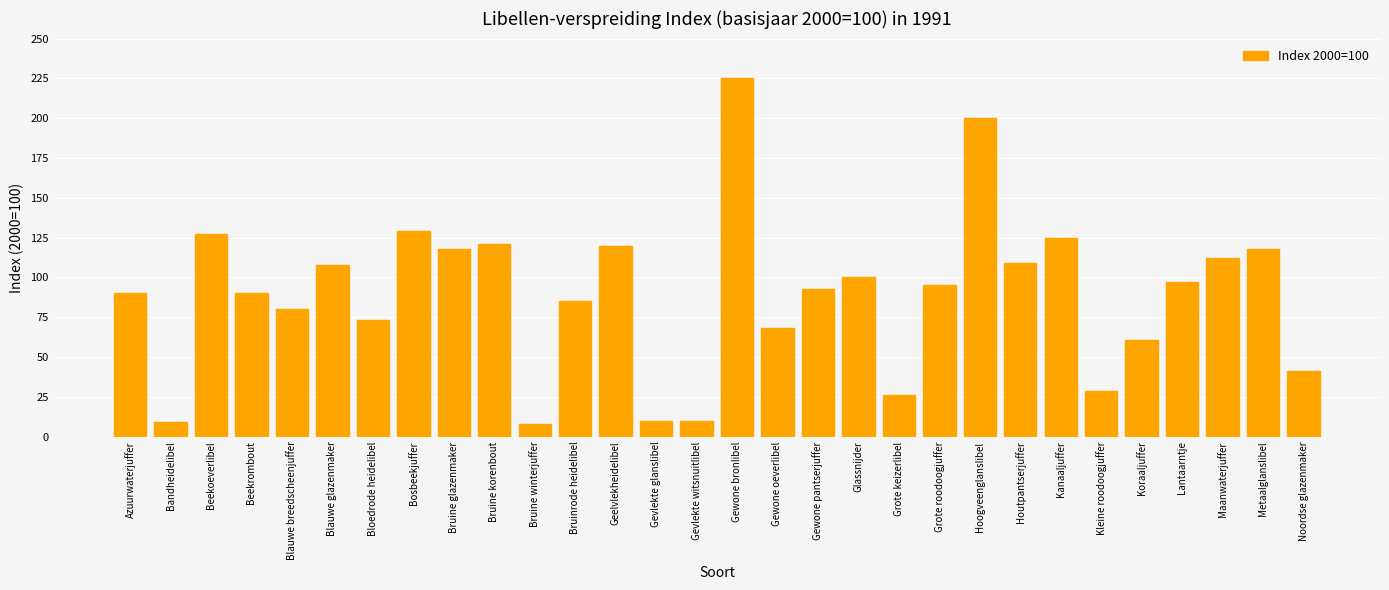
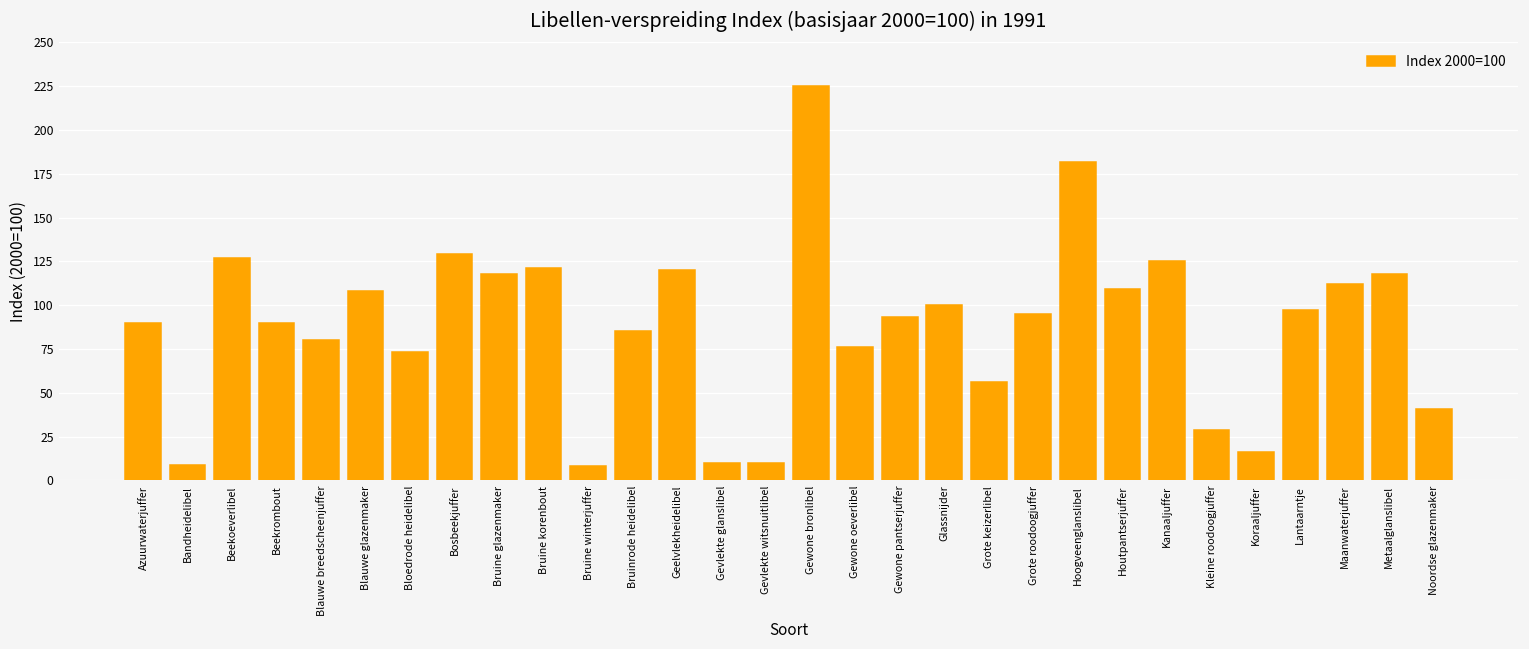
Gewone oeverlibel: 68 -> 76
Grote keizerlibel: 26 -> 56
Hoogveenglanslibel: 200 -> 182
Koraaljuffer: 61 -> 16
